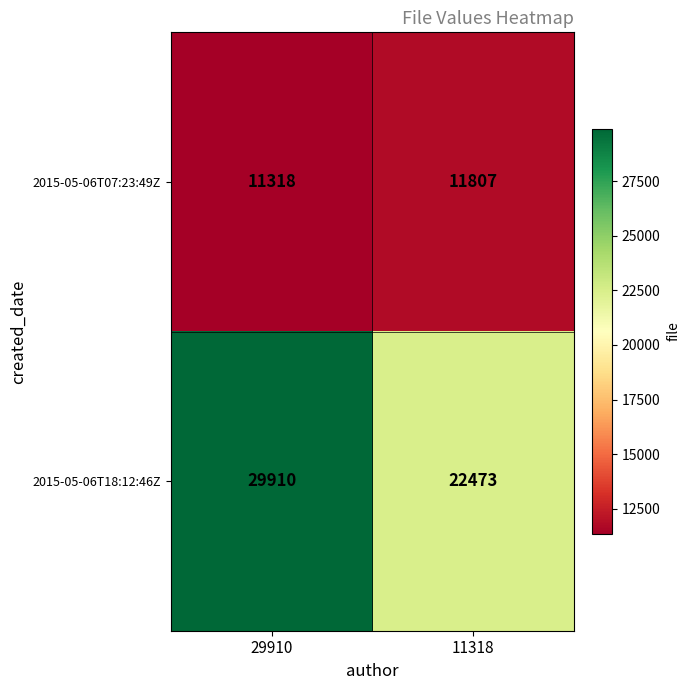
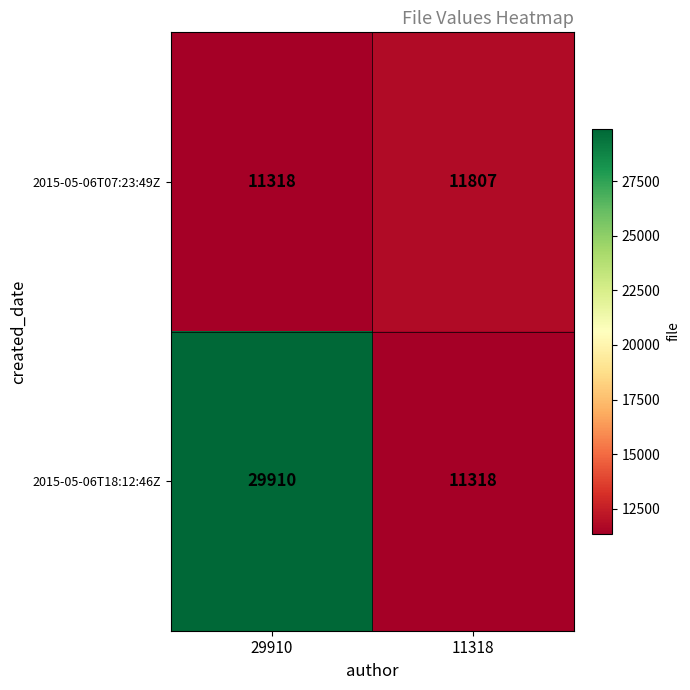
2015-05-06T18:12:46Z, 11318: 22473 -> 11318
